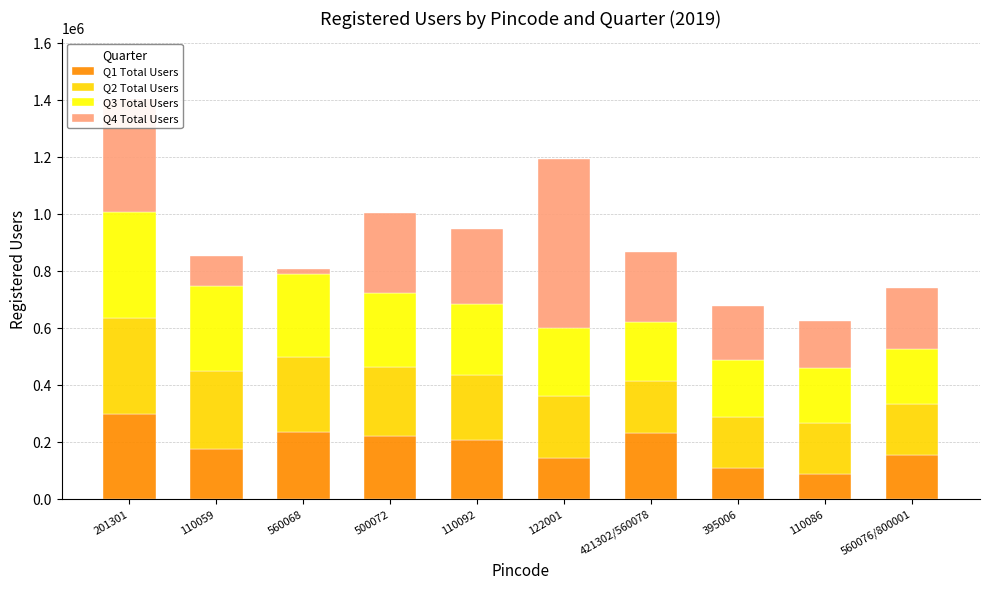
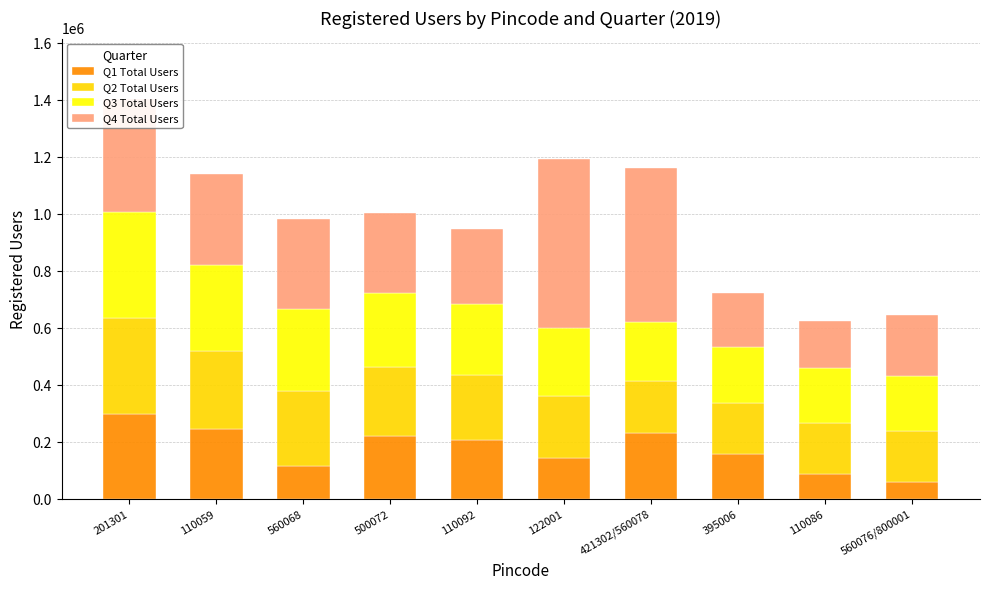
Q1 Total Users, 110059: 180000 -> 250000
Q4 Total Users, 110059: 100000 -> 320000
Q1 Total Users, 560068: 240000 -> 120000
Q4 Total Users, 560068: 20000 -> 310000
Q4 Total Users, 421302/560078: 240000 -> 540000
Q1 Total Users, 395006: 110000 -> 160000
Q1 Total Users, 560076/800001: 160000 -> 60000
